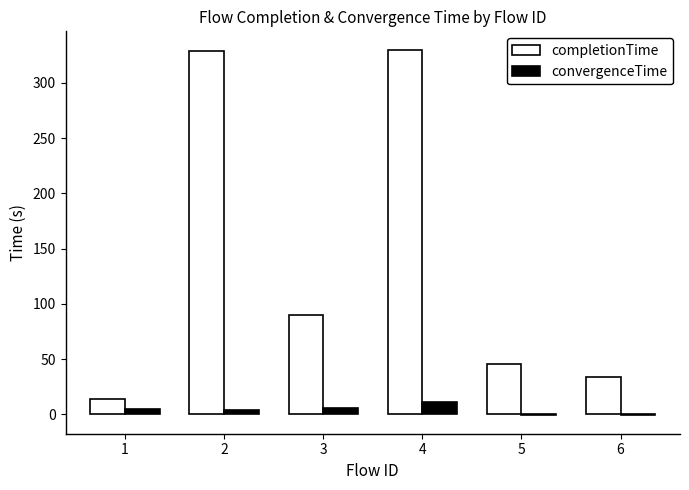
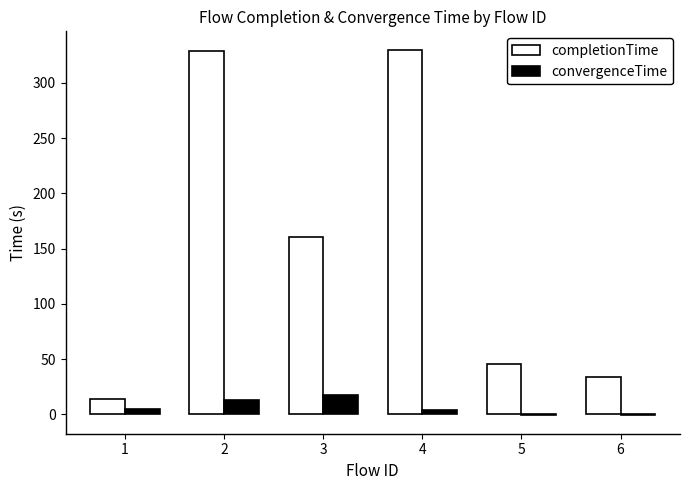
convergenceTime, 2: 4 -> 13
completionTime, 3: 90 -> 160
convergenceTime, 3: 6 -> 18
convergenceTime, 4: 11 -> 4
